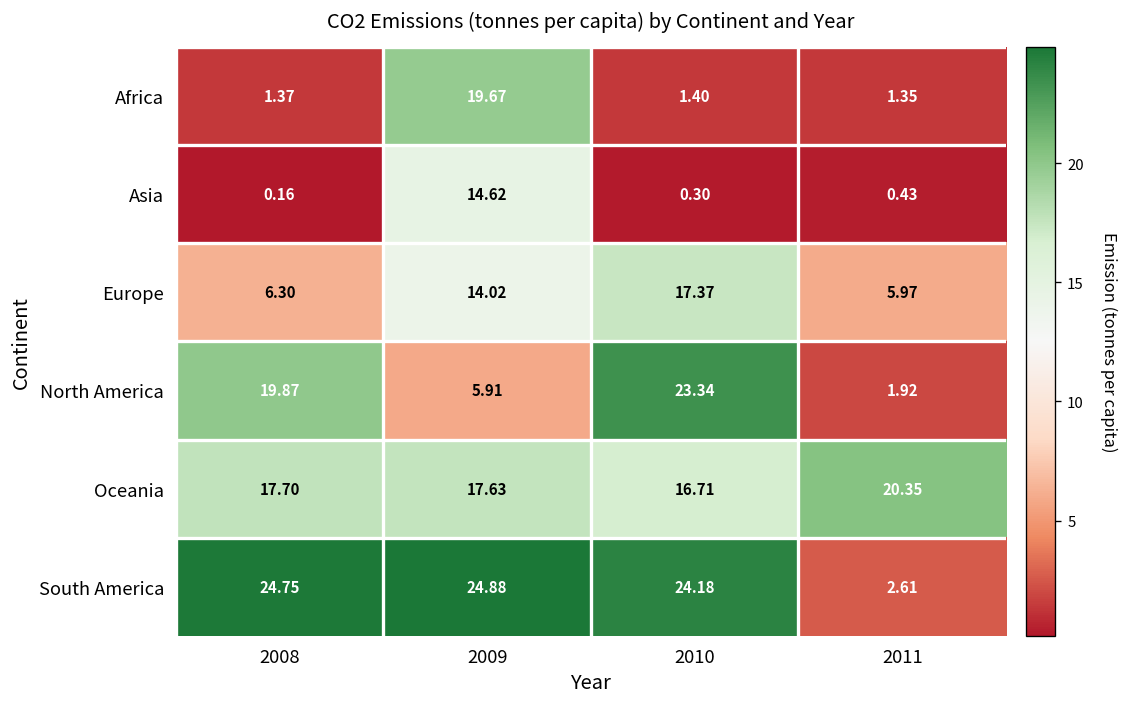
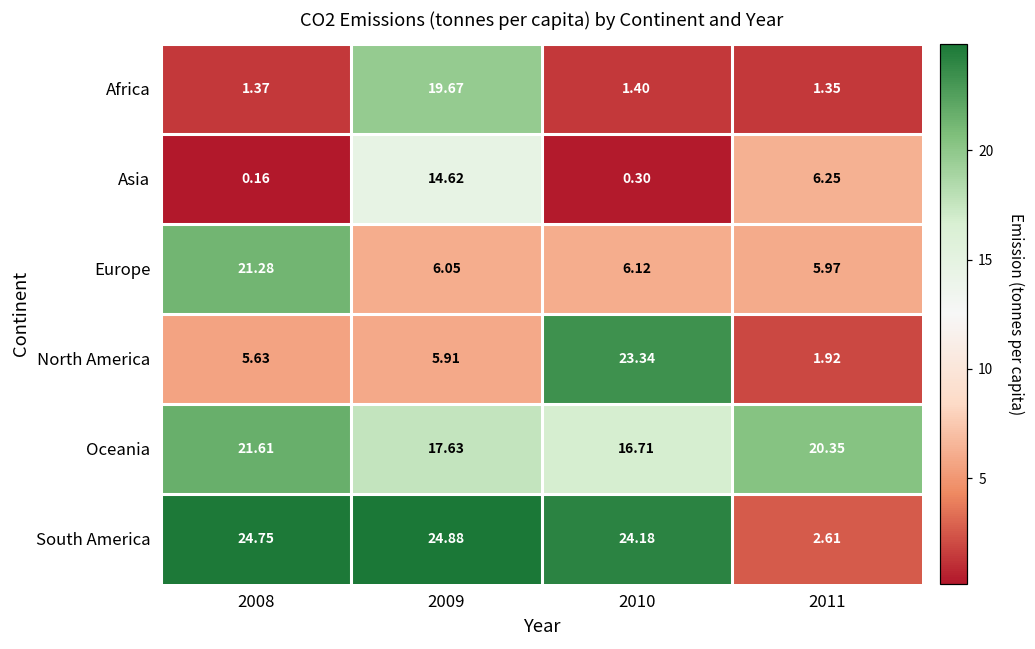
Asia, 2011: 0.43 -> 6.25
Europe, 2008: 6.30 -> 21.28
Europe, 2009: 14.02 -> 6.05
Europe, 2010: 17.37 -> 6.12
North America, 2008: 19.87 -> 5.63
Oceania, 2008: 17.70 -> 21.61
